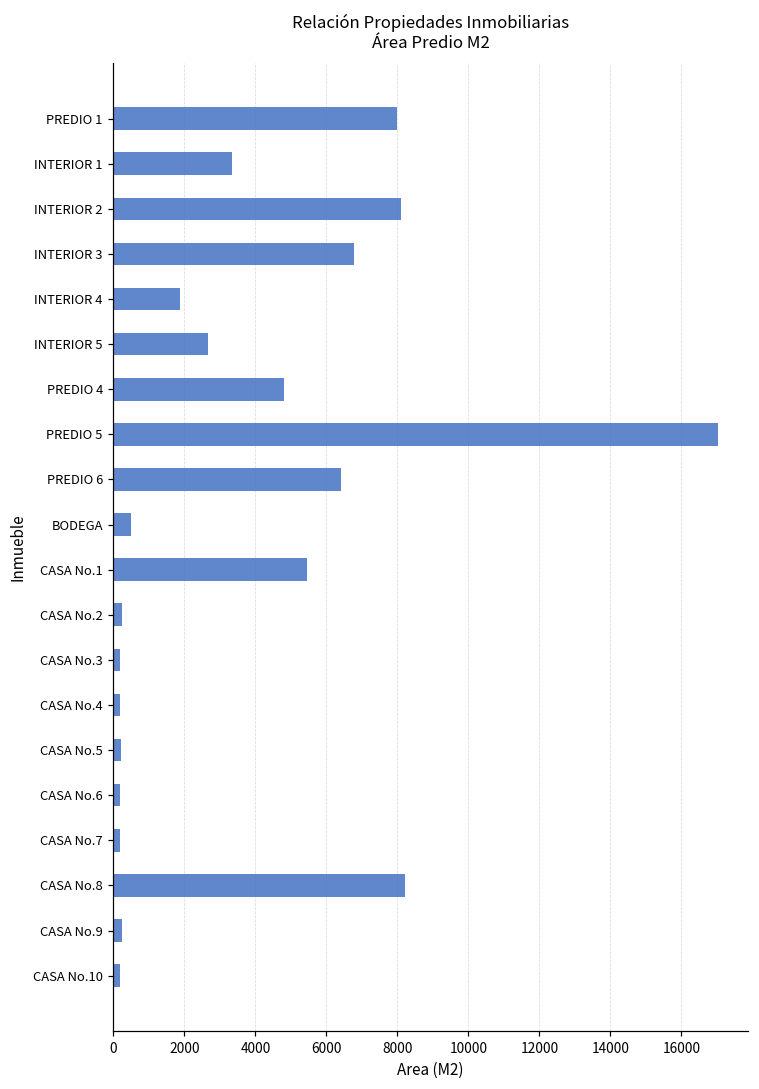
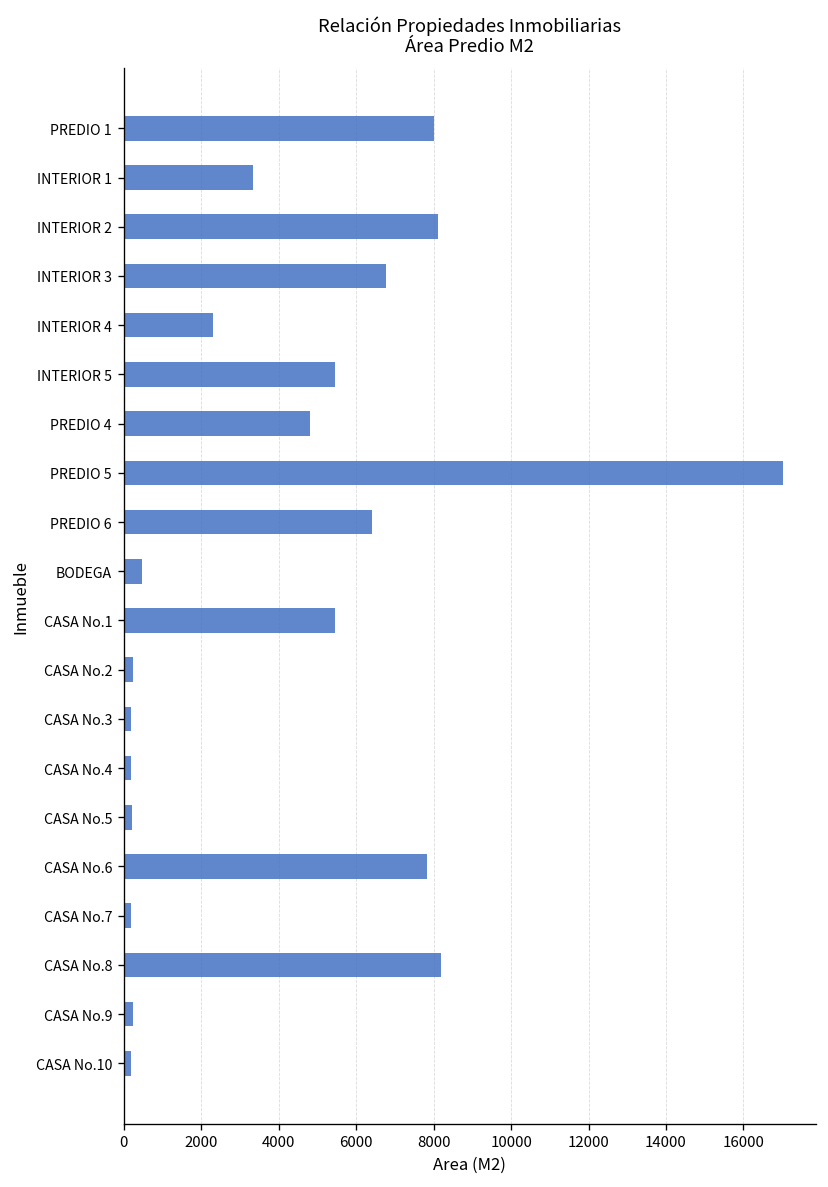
INTERIOR 4: 1900 -> 2300
INTERIOR 5: 2700 -> 5400
CASA No.6: 200 -> 7800
